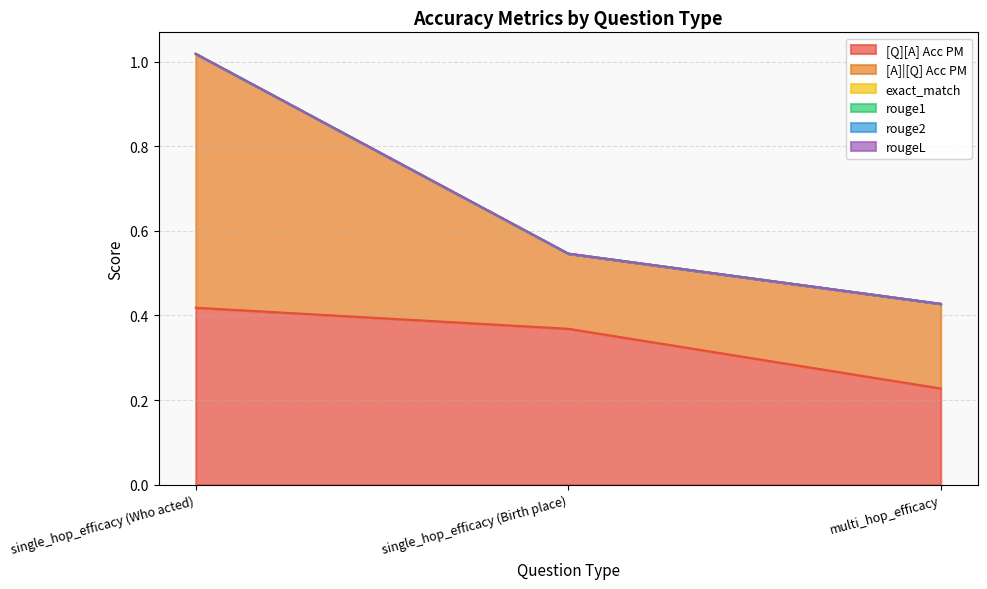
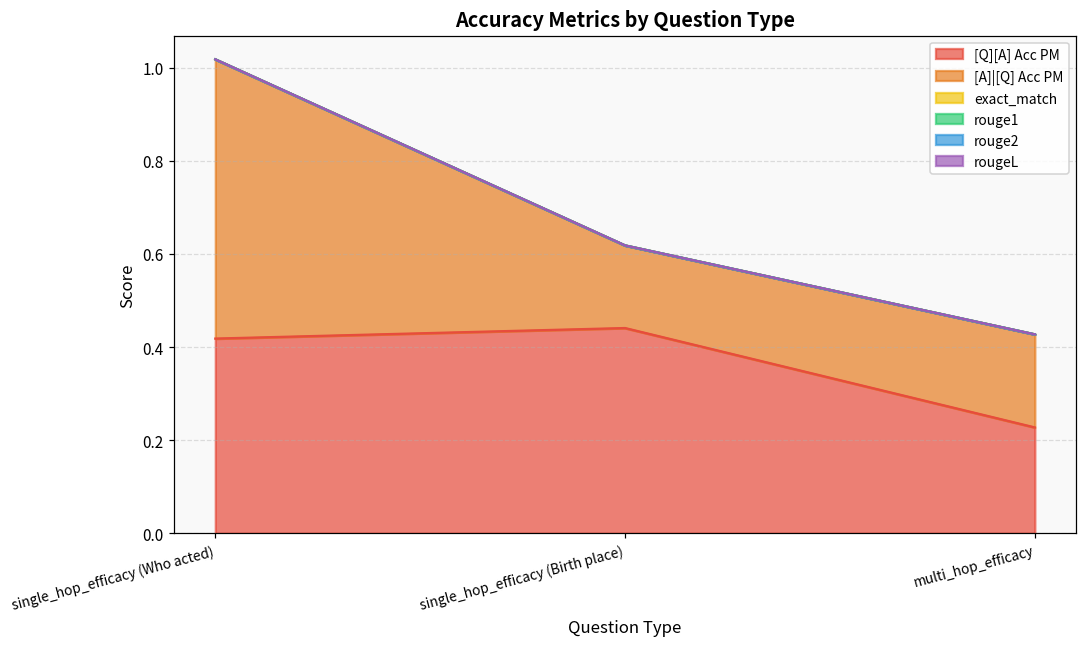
[Q][A] Acc PM, single_hop_efficacy (Birth place): 0.37 -> 0.44
